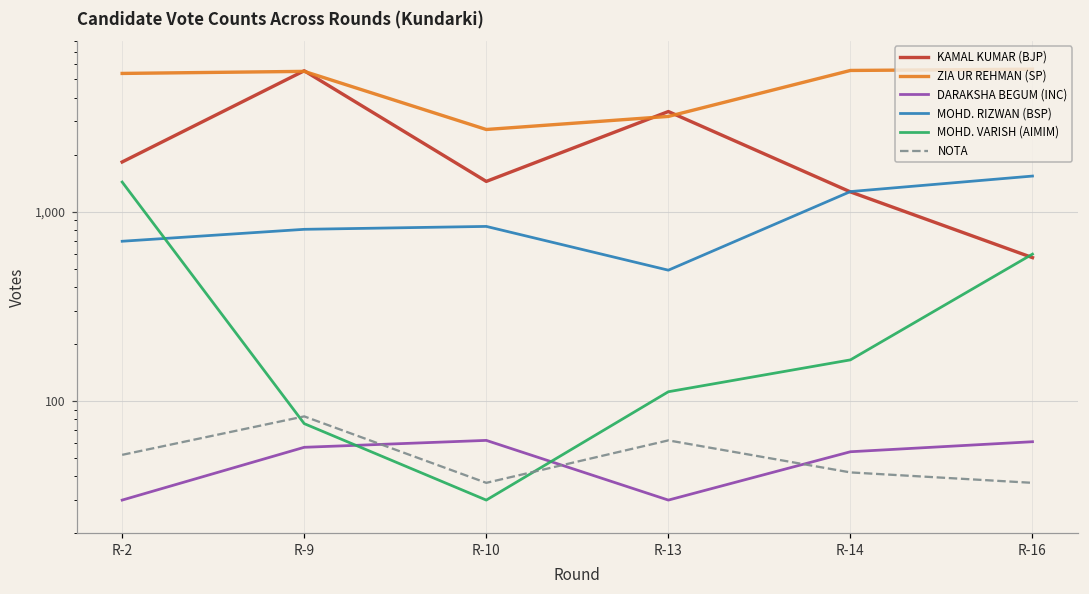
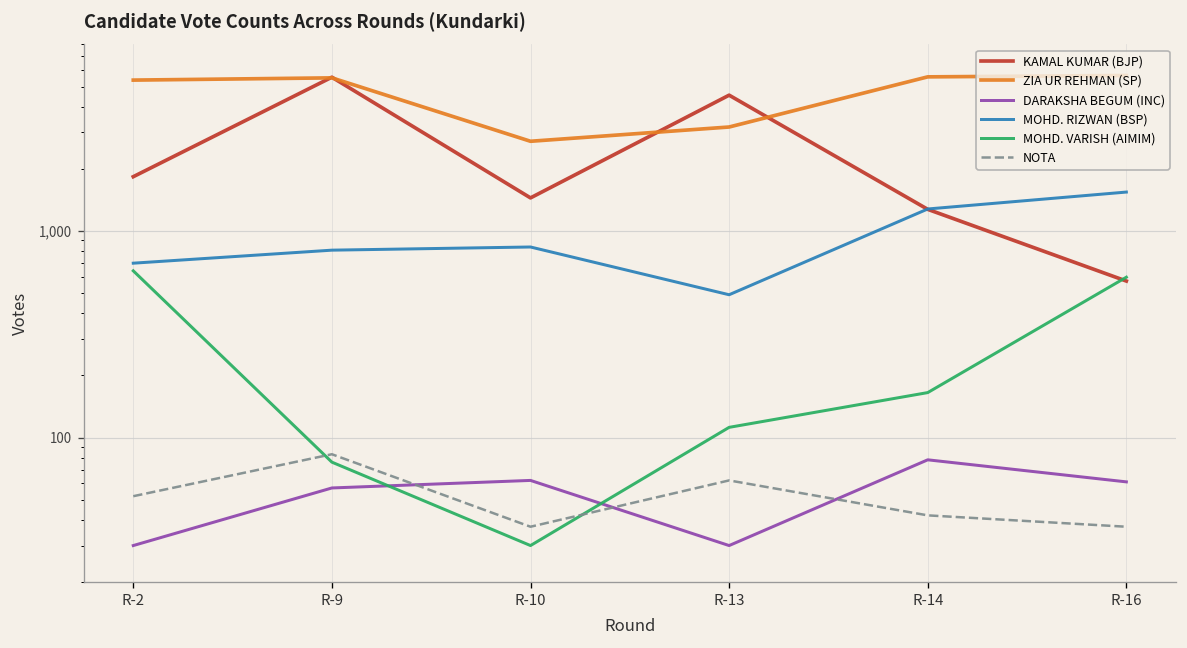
MOHD. VARISH (AIMIM), R-2: 1,400 -> 640
KAMAL KUMAR (BJP), R-13: 3,400 -> 4,500
DARAKSHA BEGUM (INC), R-14: 54 -> 80
